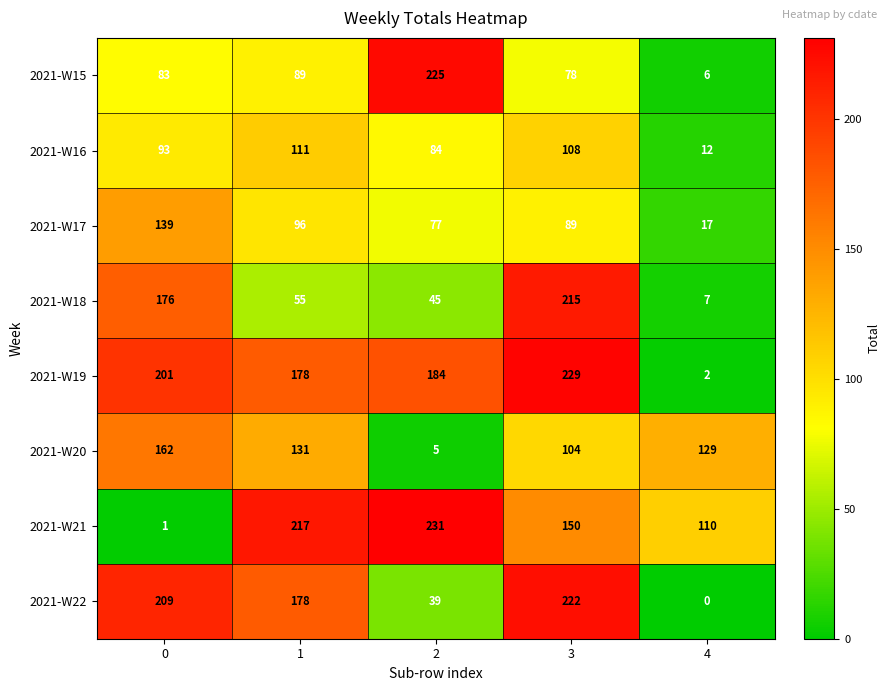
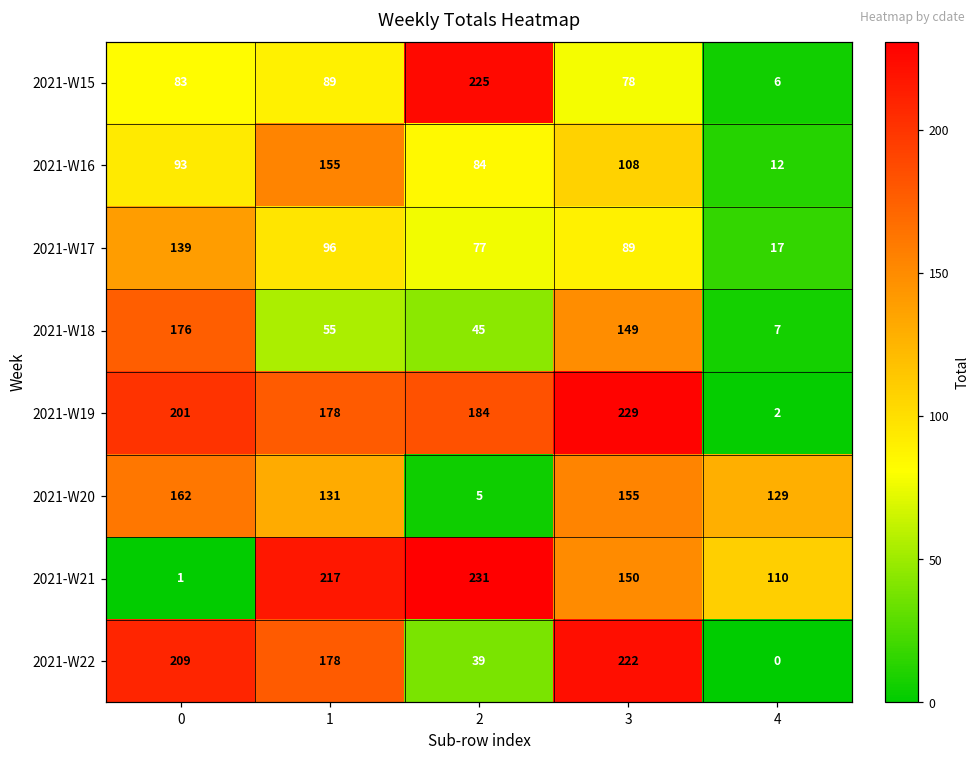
2021-W16, 1: 111 -> 155
2021-W18, 3: 215 -> 149
2021-W20, 3: 104 -> 155
